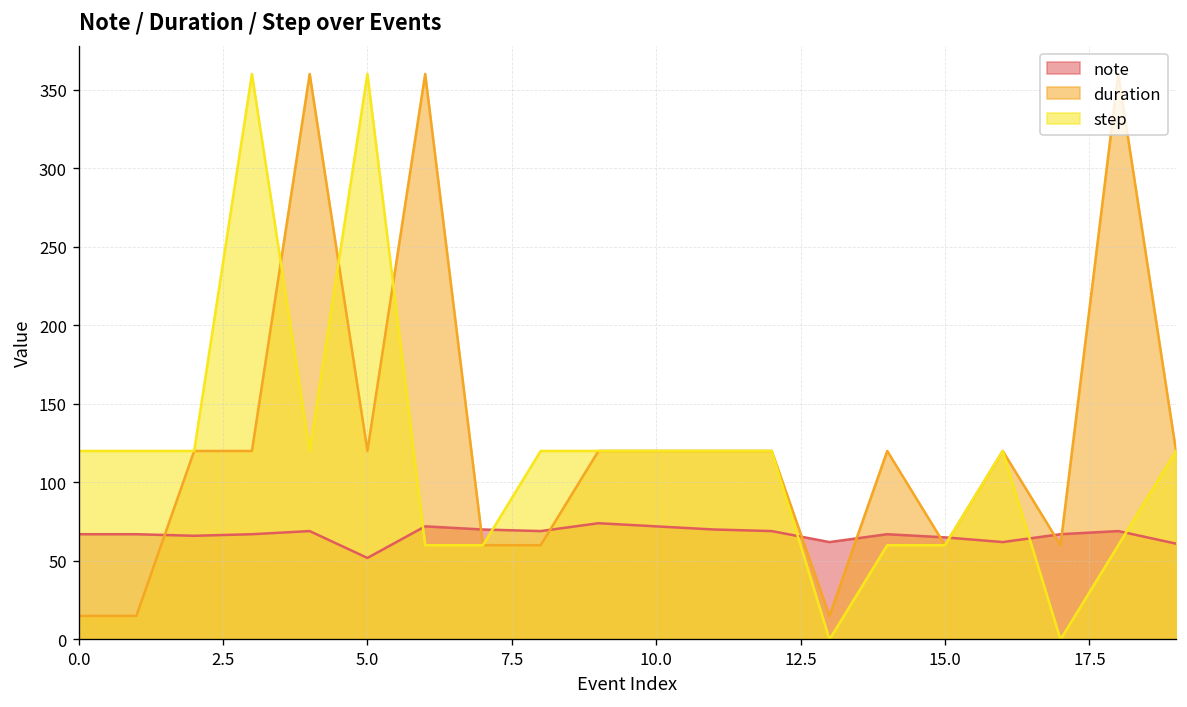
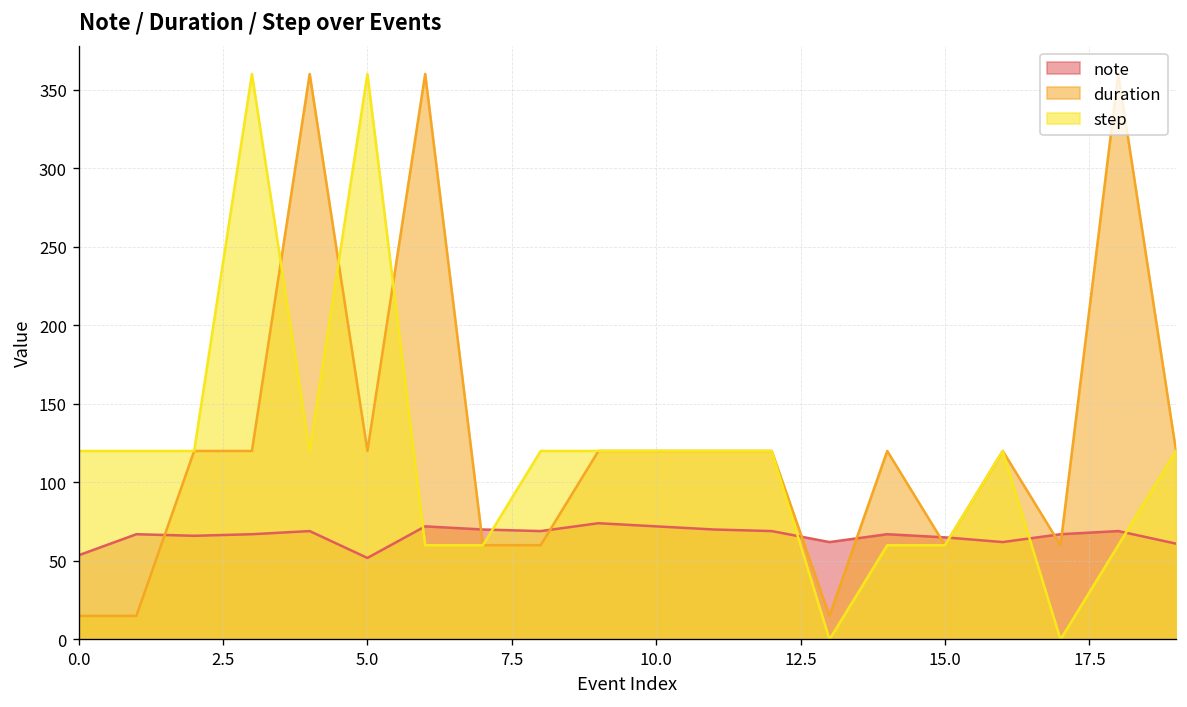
note, 0.0: 67 -> 54
